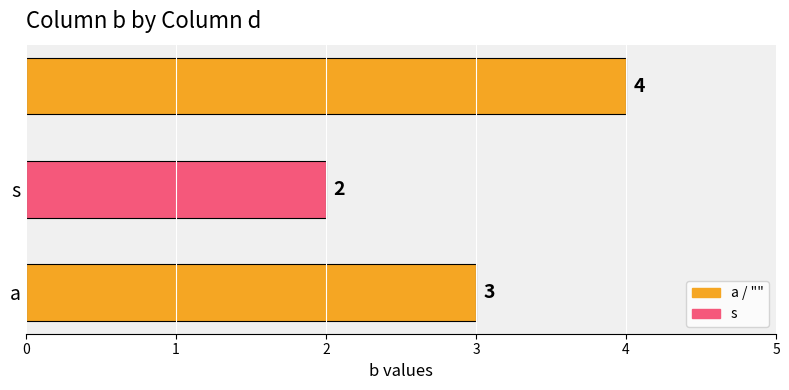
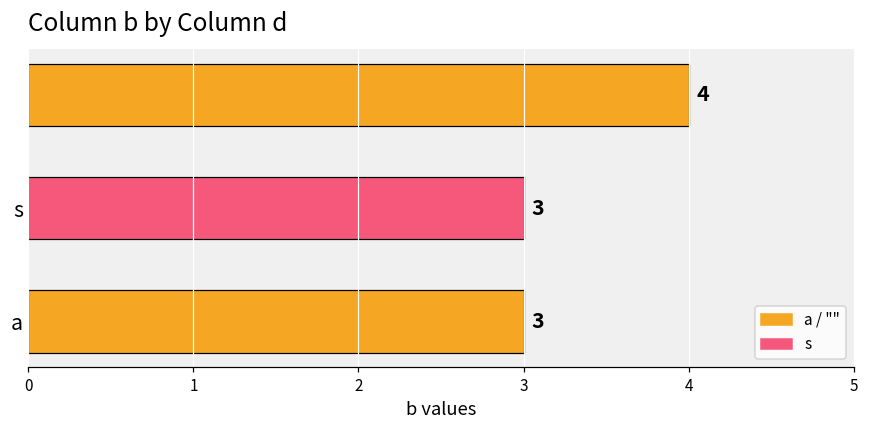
s: 2 -> 3
